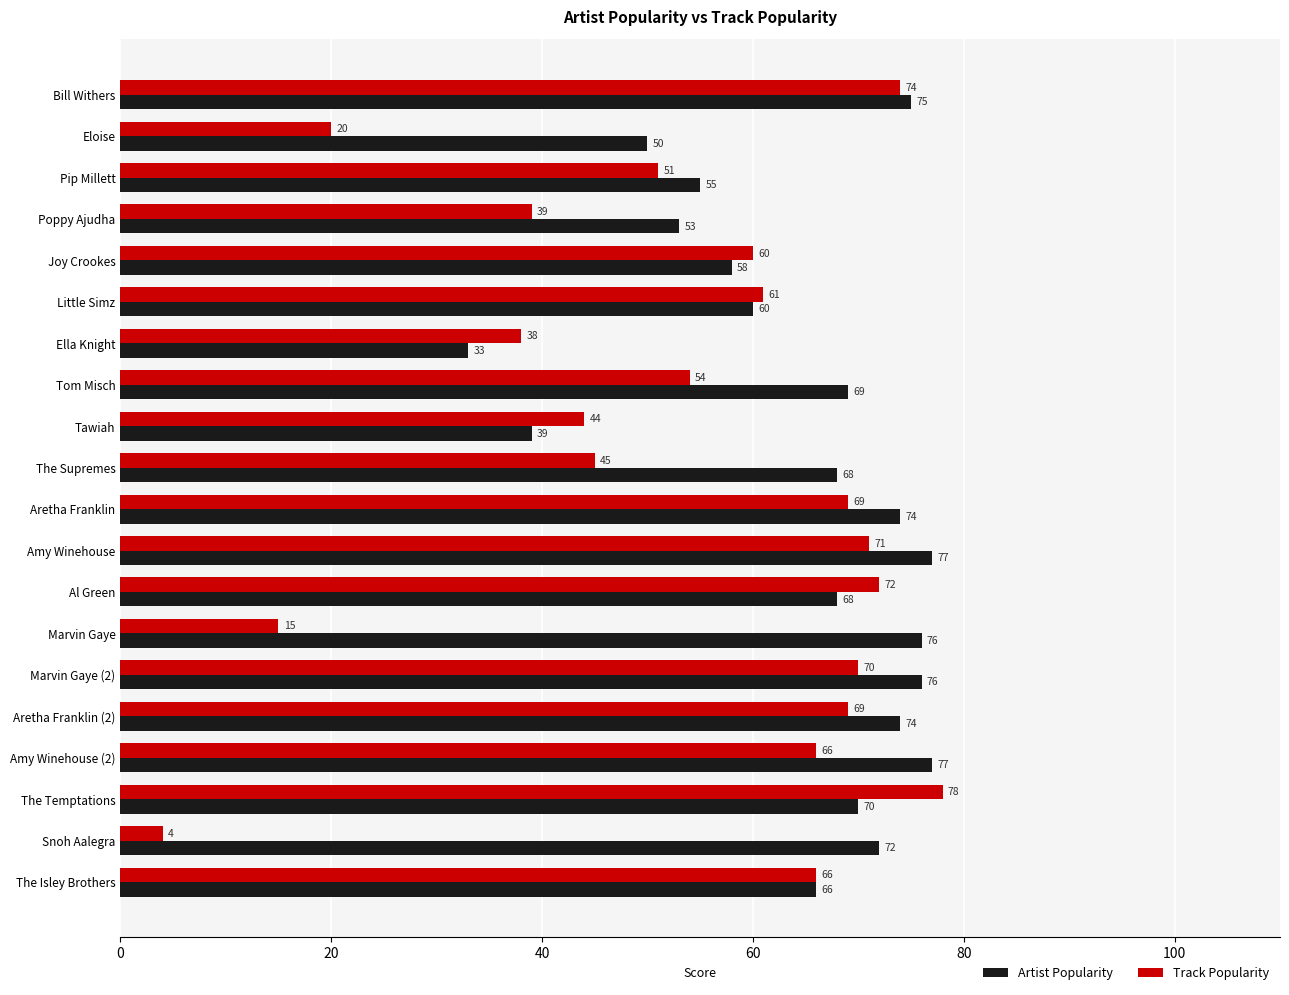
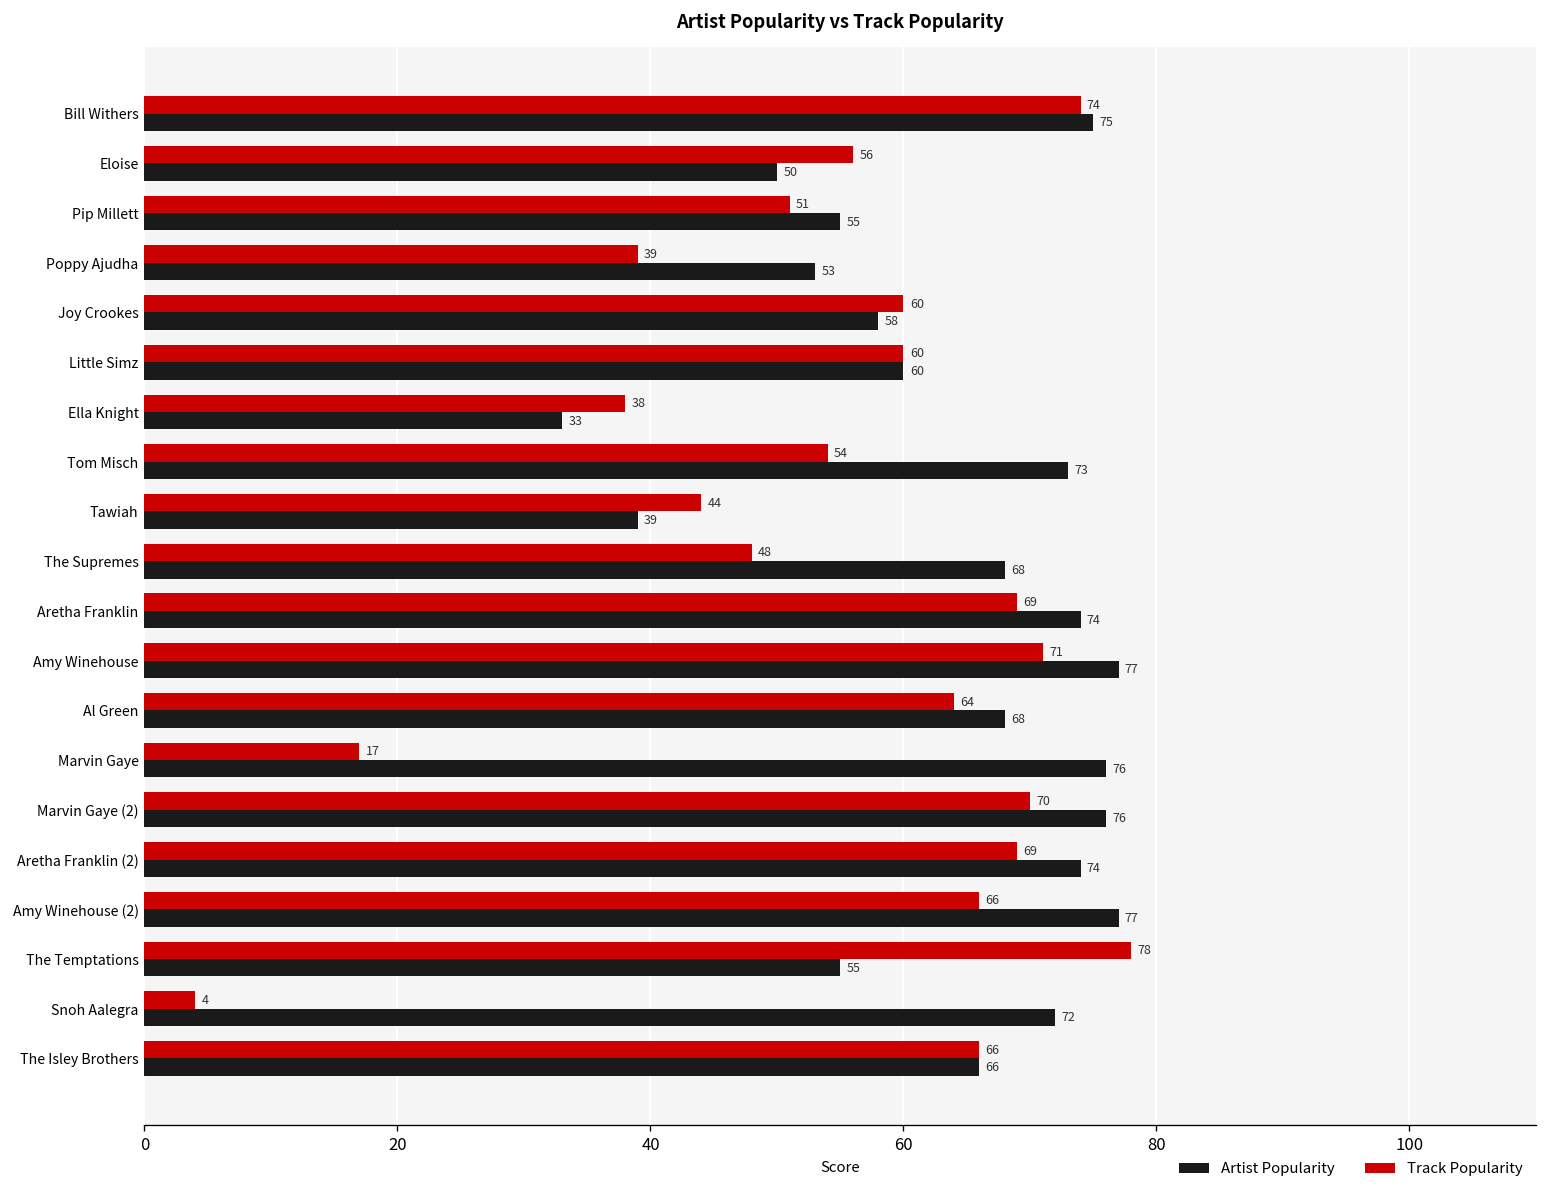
Track Popularity, Eloise: 20 -> 56
Track Popularity, Little Simz: 61 -> 60
Artist Popularity, Tom Misch: 69 -> 73
Track Popularity, The Supremes: 45 -> 48
Track Popularity, Al Green: 72 -> 64
Track Popularity, Marvin Gaye: 15 -> 17
Artist Popularity, The Temptations: 70 -> 55
